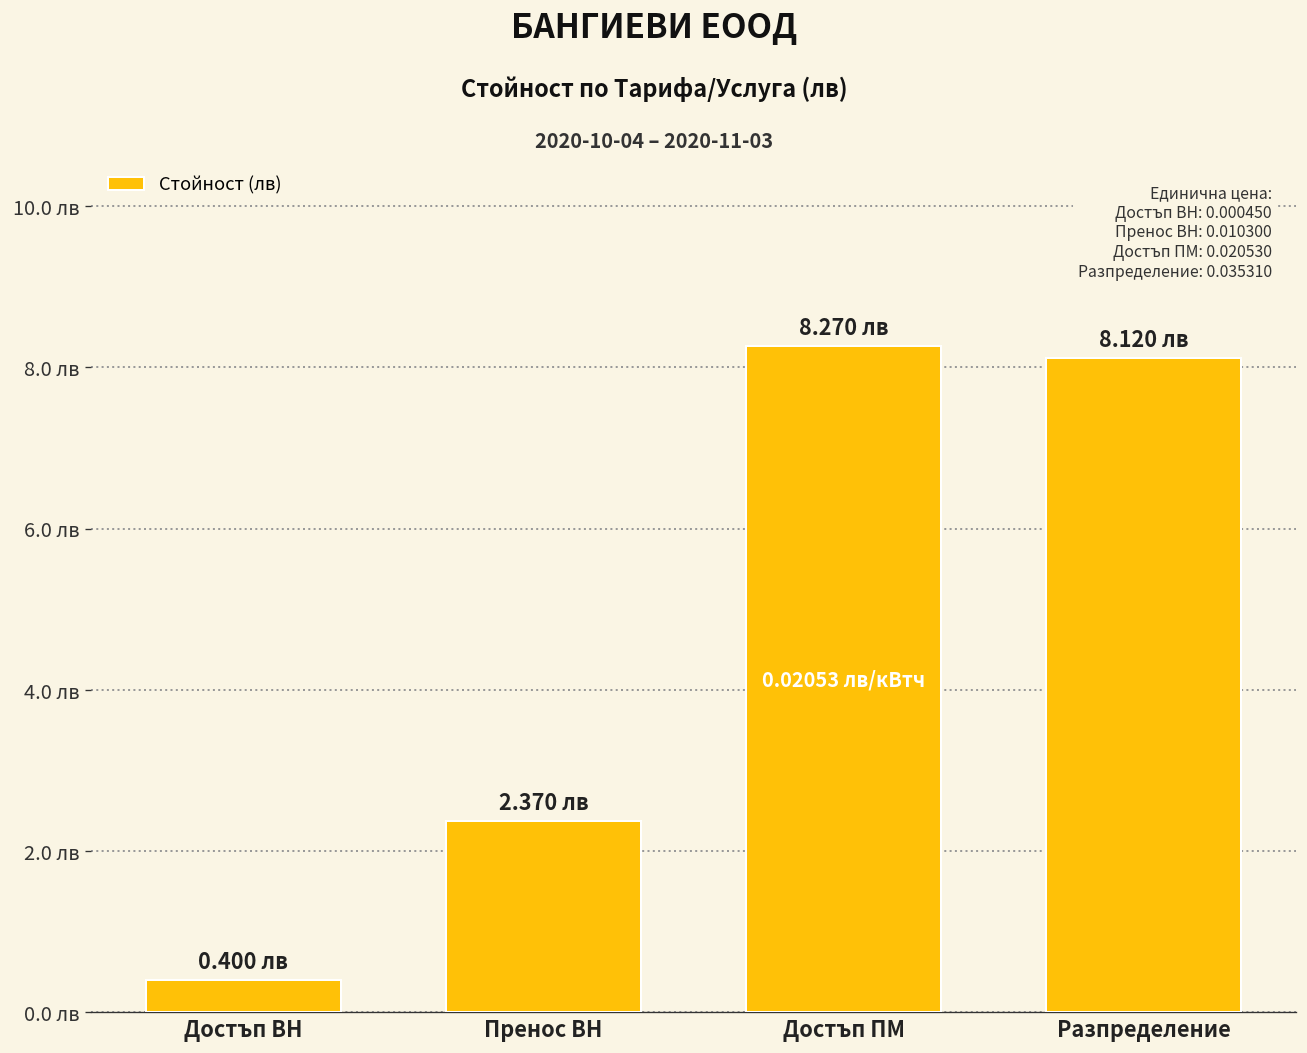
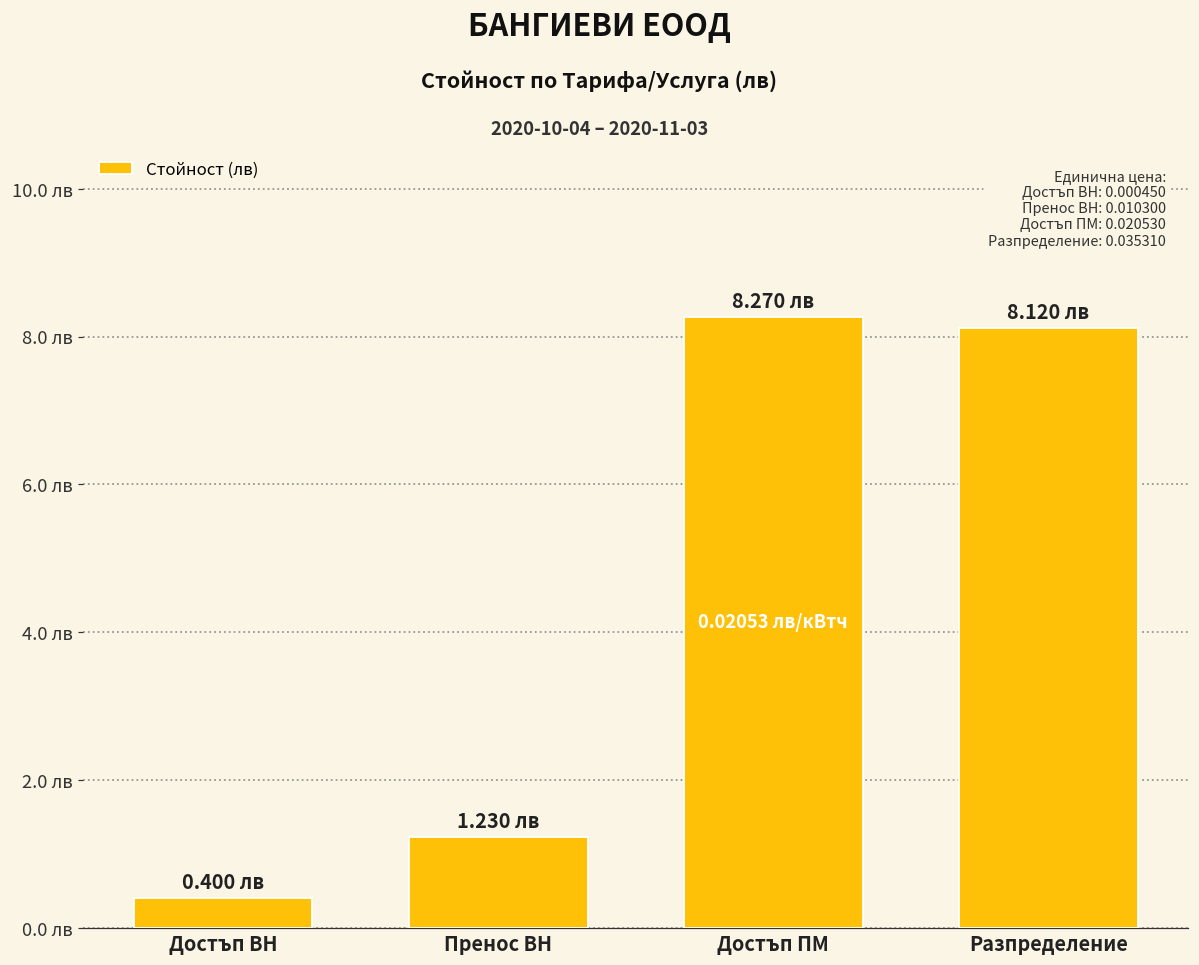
Пренос ВН: 2.370 -> 1.230
